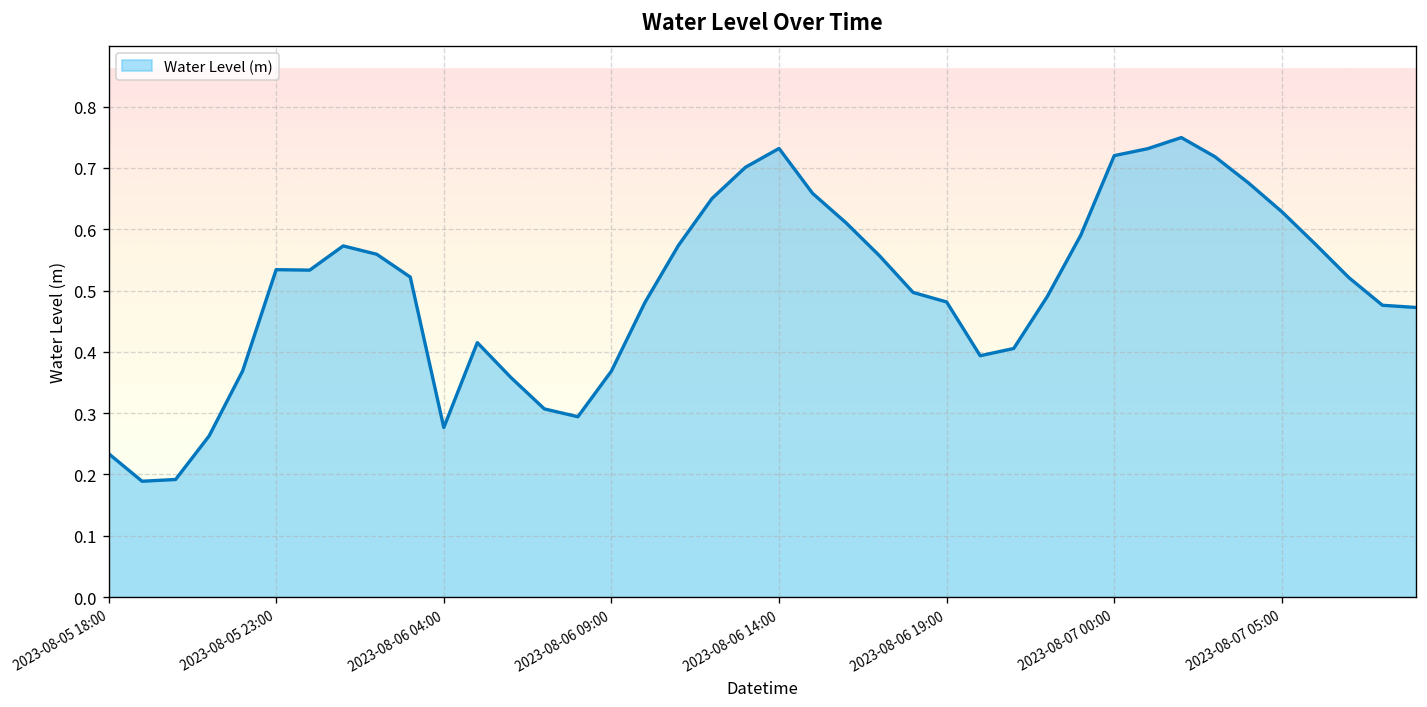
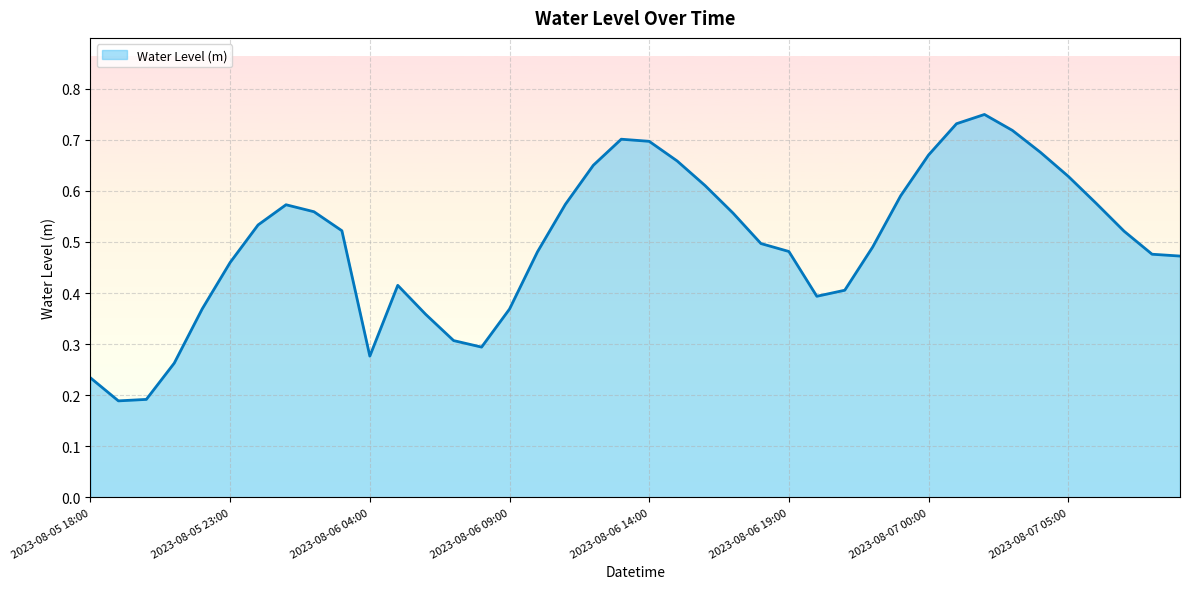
2023-08-05 23:00: 0.53 -> 0.46
2023-08-06 14:00: 0.73 -> 0.70
2023-08-07 00:00: 0.72 -> 0.67
